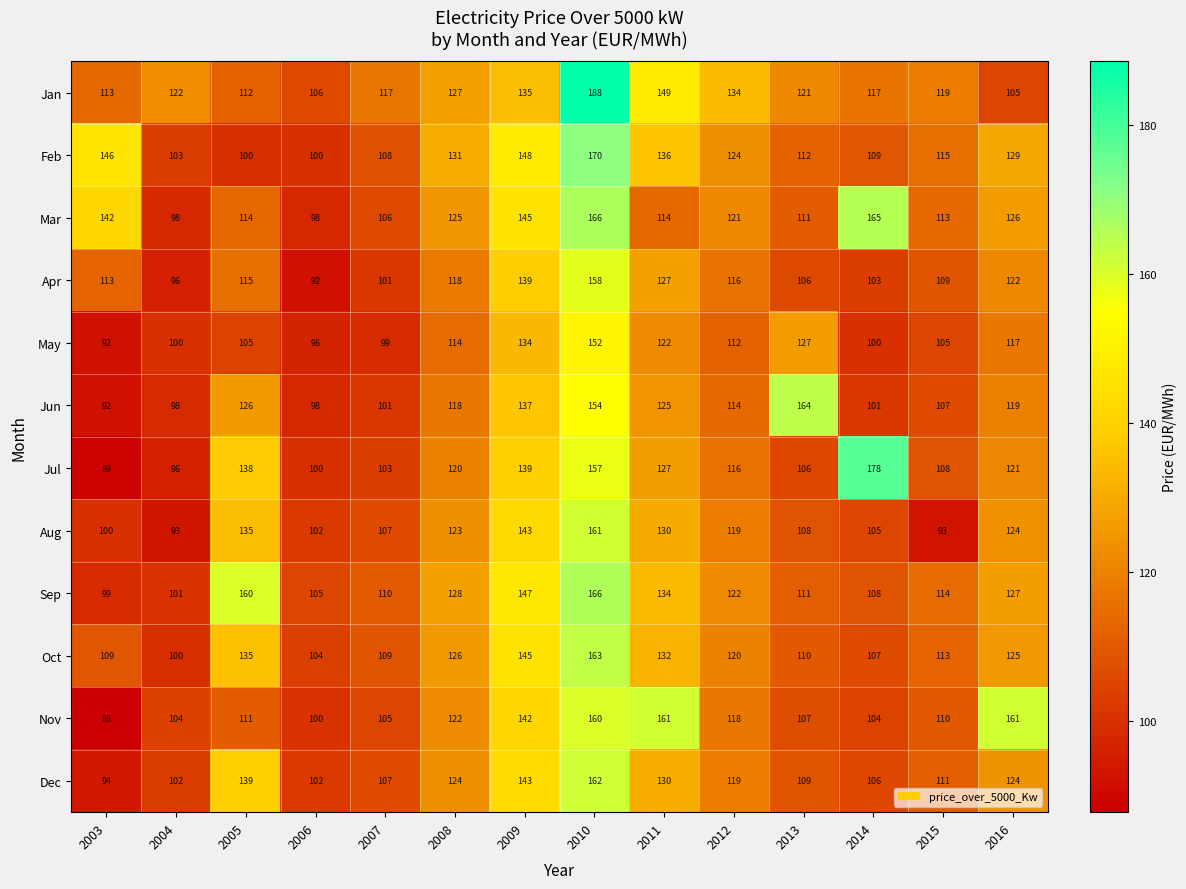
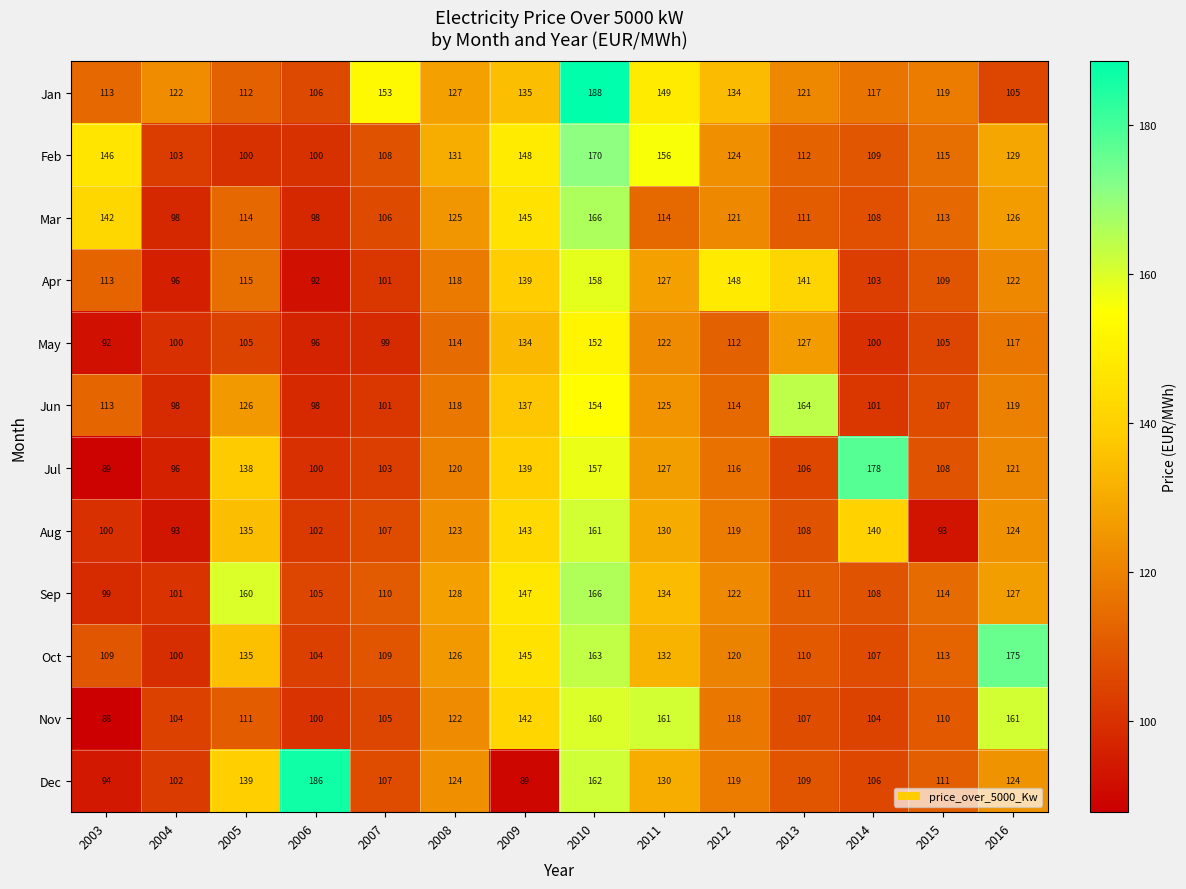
Jan, 2007: 117 -> 153
Feb, 2011: 136 -> 156
Mar, 2014: 165 -> 108
Apr, 2012: 116 -> 148
Apr, 2013: 106 -> 141
Jun, 2003: 92 -> 113
Aug, 2014: 105 -> 140
Oct, 2016: 125 -> 175
Dec, 2006: 102 -> 186
Dec, 2009: 143 -> 89
